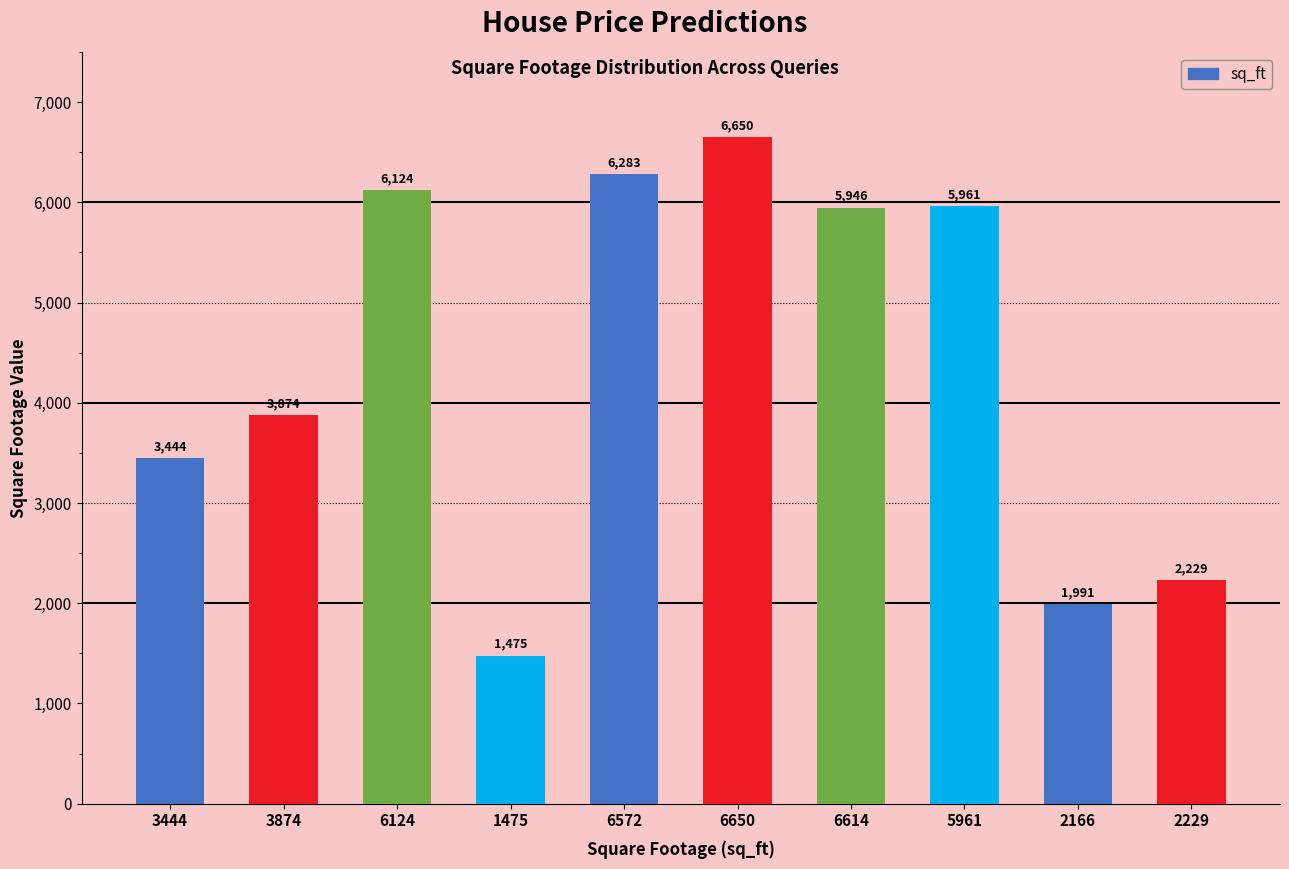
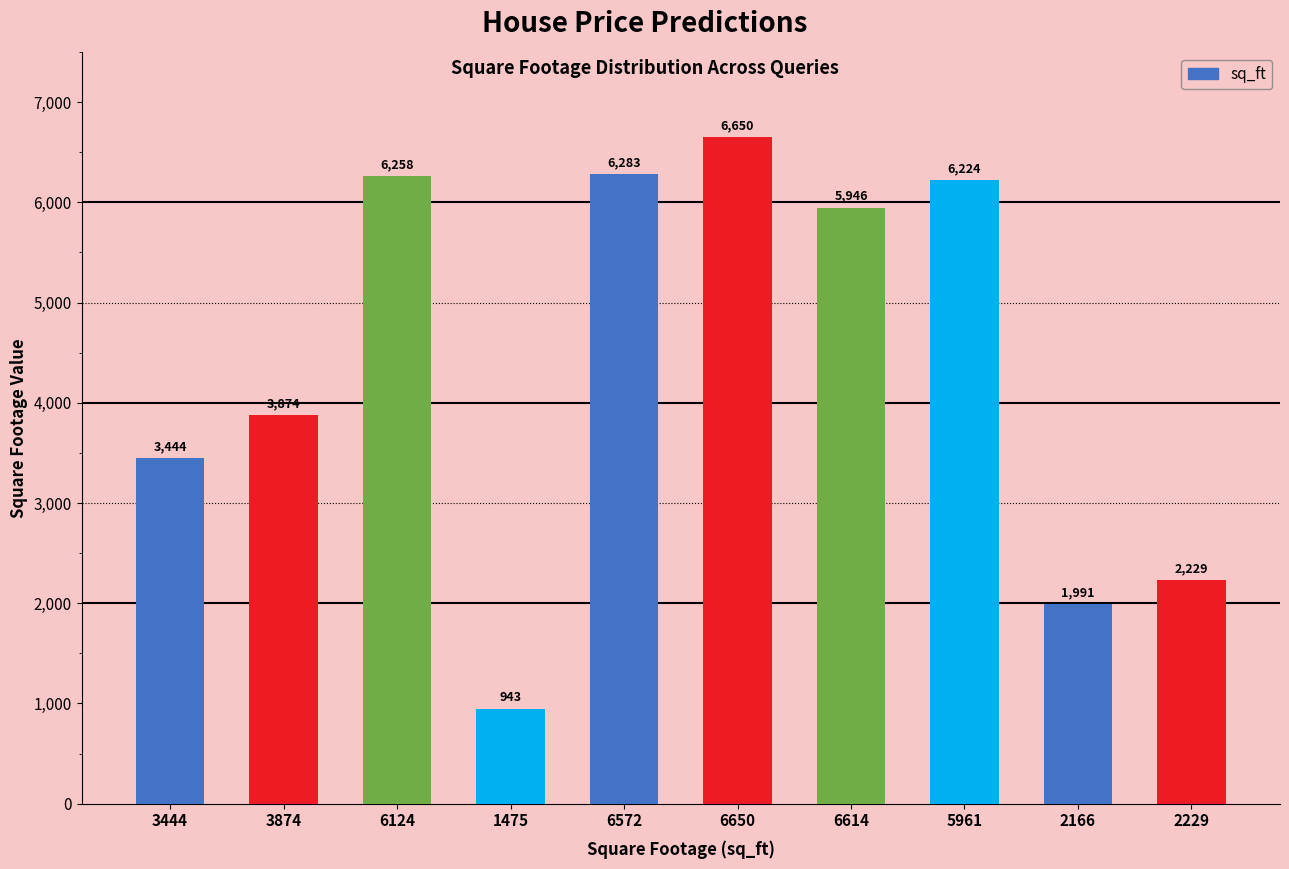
6124: 6,124 -> 6,258
1475: 1,475 -> 943
5961: 5,961 -> 6,224
